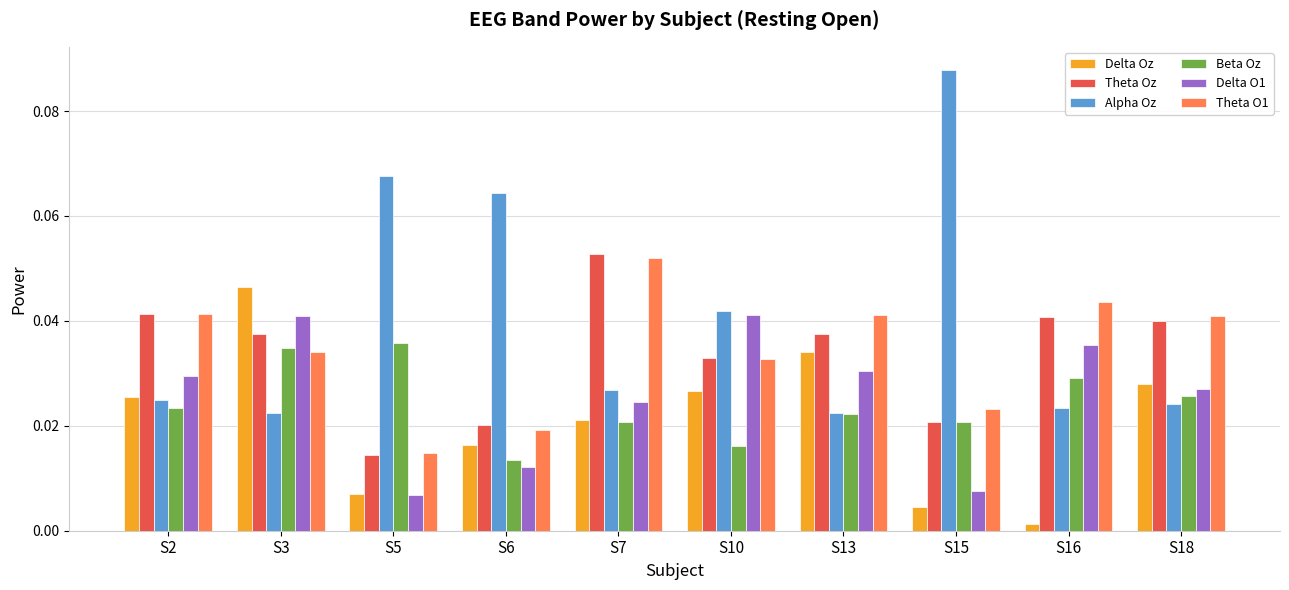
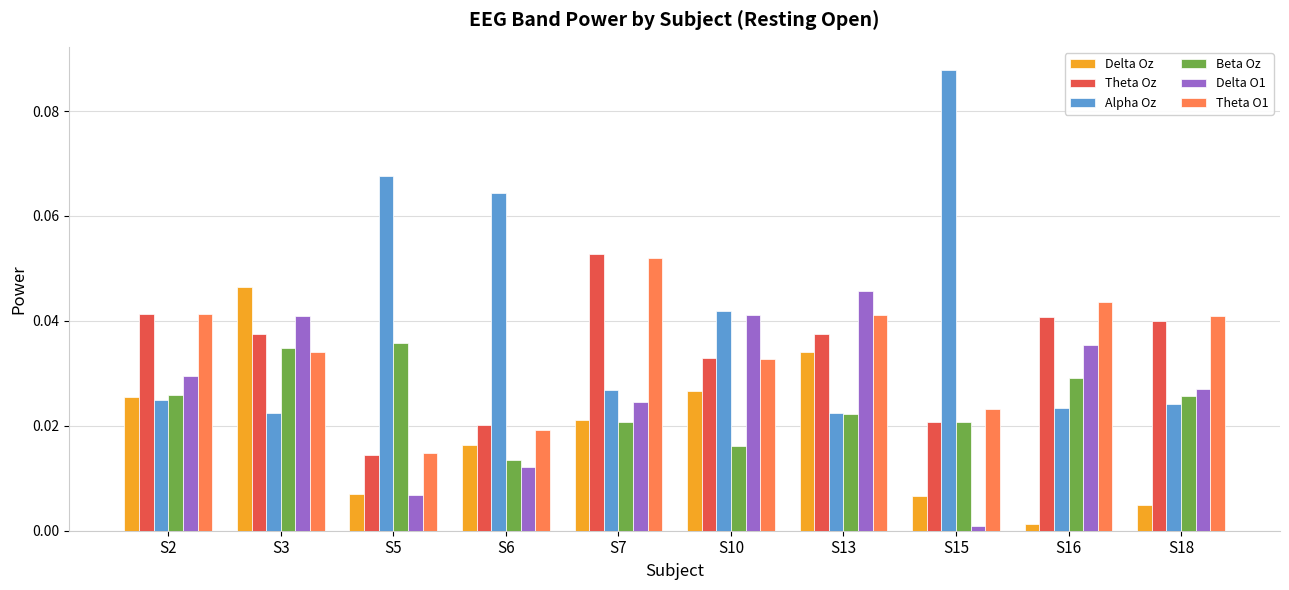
Beta Oz, S2: 0.023 -> 0.026
Delta O1, S13: 0.030 -> 0.046
Delta Oz, S15: 0.004 -> 0.007
Delta O1, S15: 0.008 -> 0.001
Delta Oz, S18: 0.028 -> 0.005
